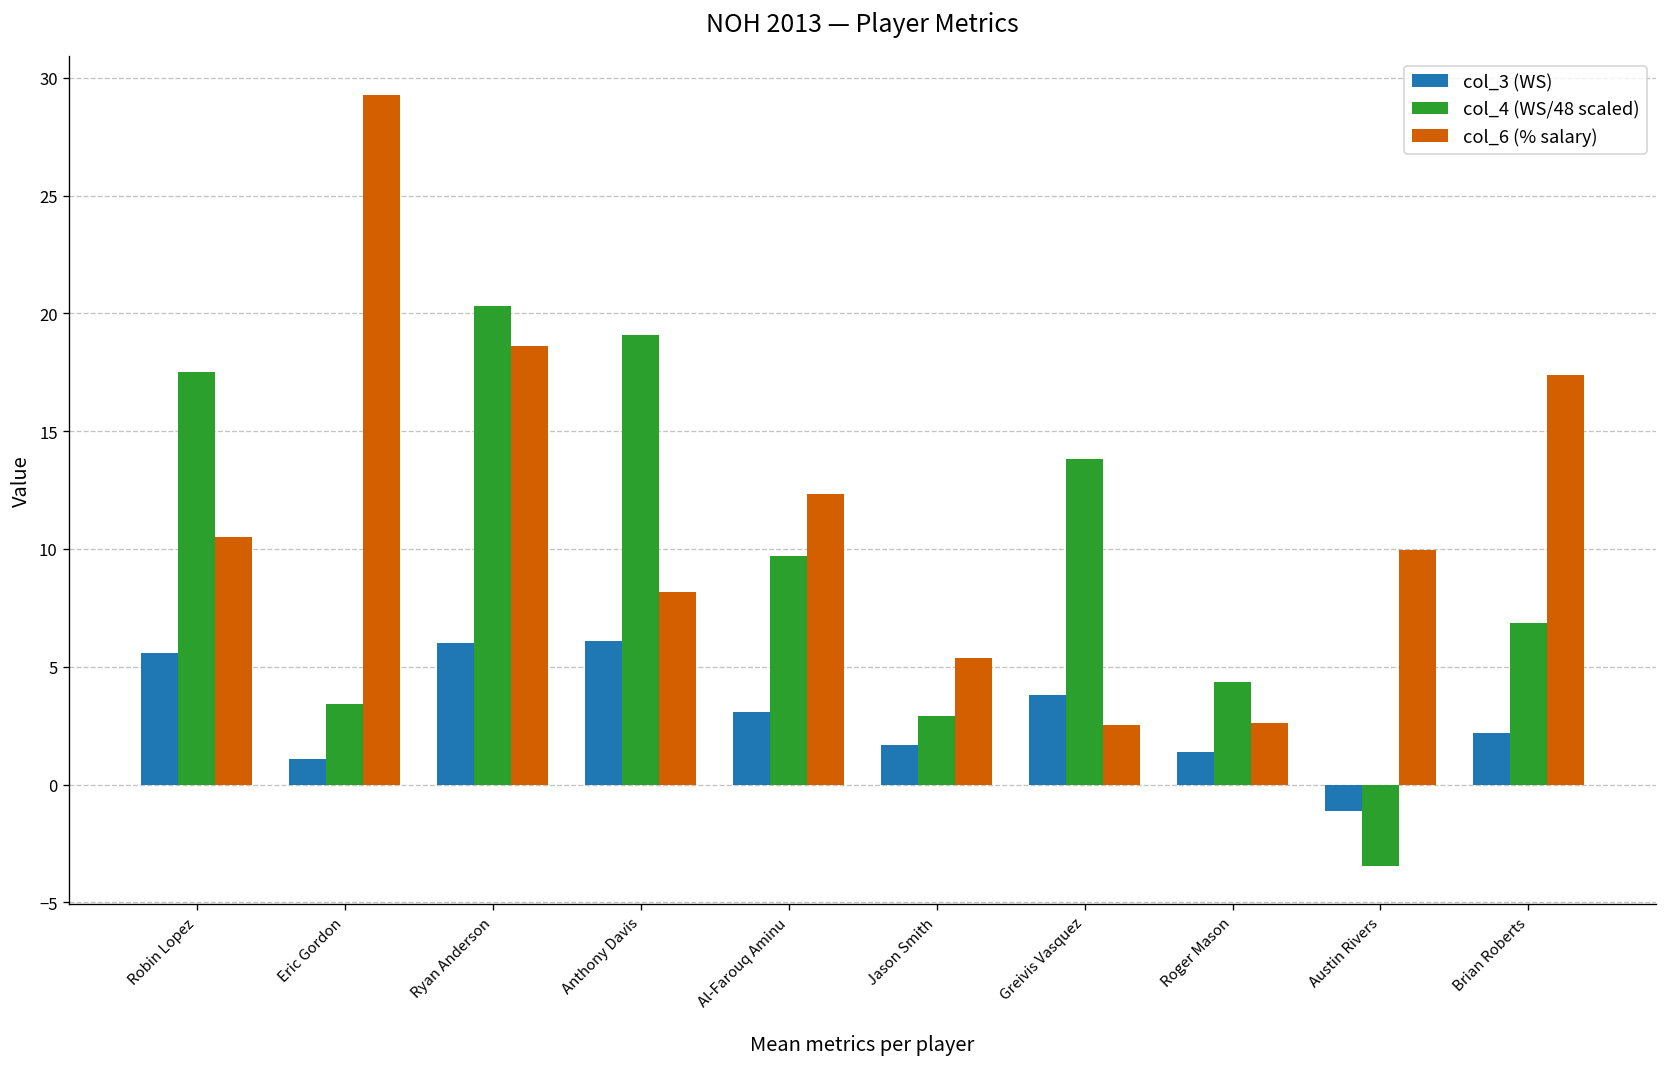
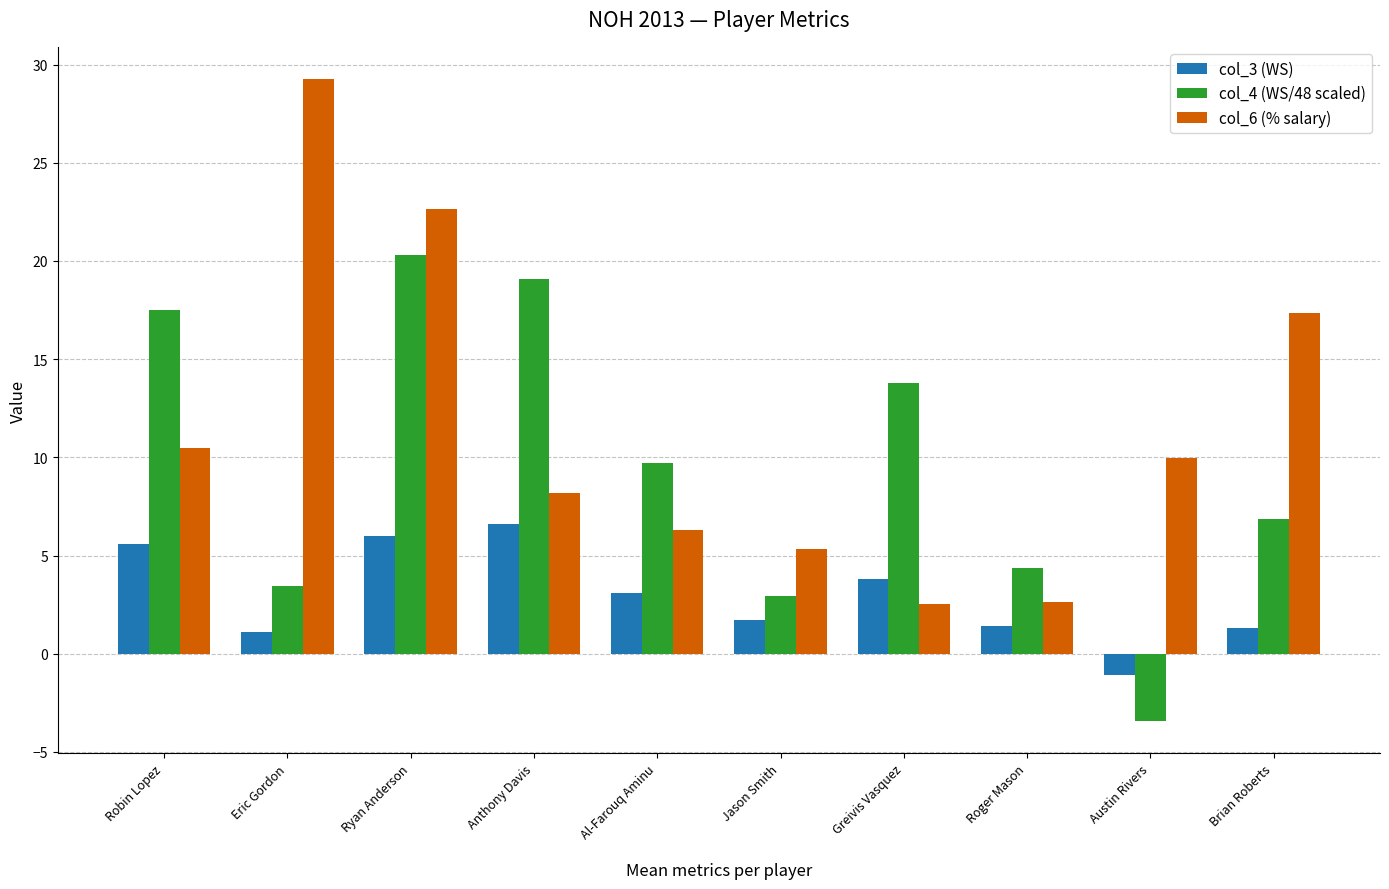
col_6 (% salary), Ryan Anderson: 18.6 -> 22.6
col_3 (WS), Anthony Davis: 6.1 -> 6.6
col_6 (% salary), Al-Farouq Aminu: 12.3 -> 6.3
col_3 (WS), Brian Roberts: 2.2 -> 1.3
